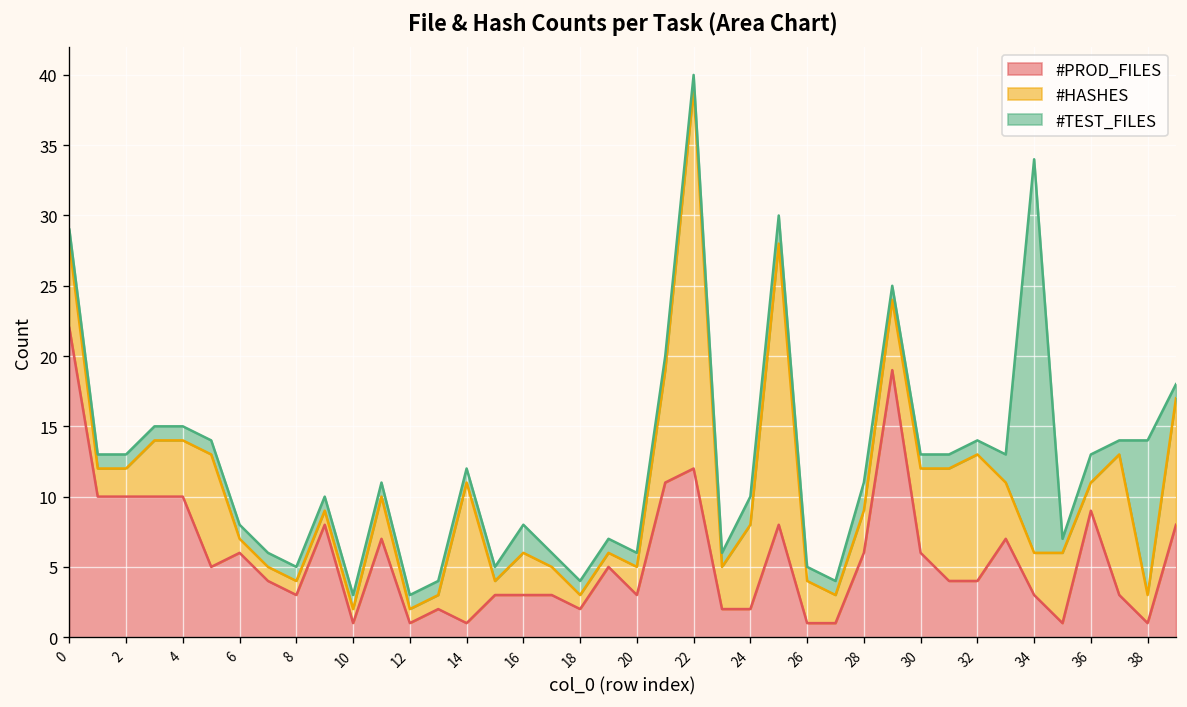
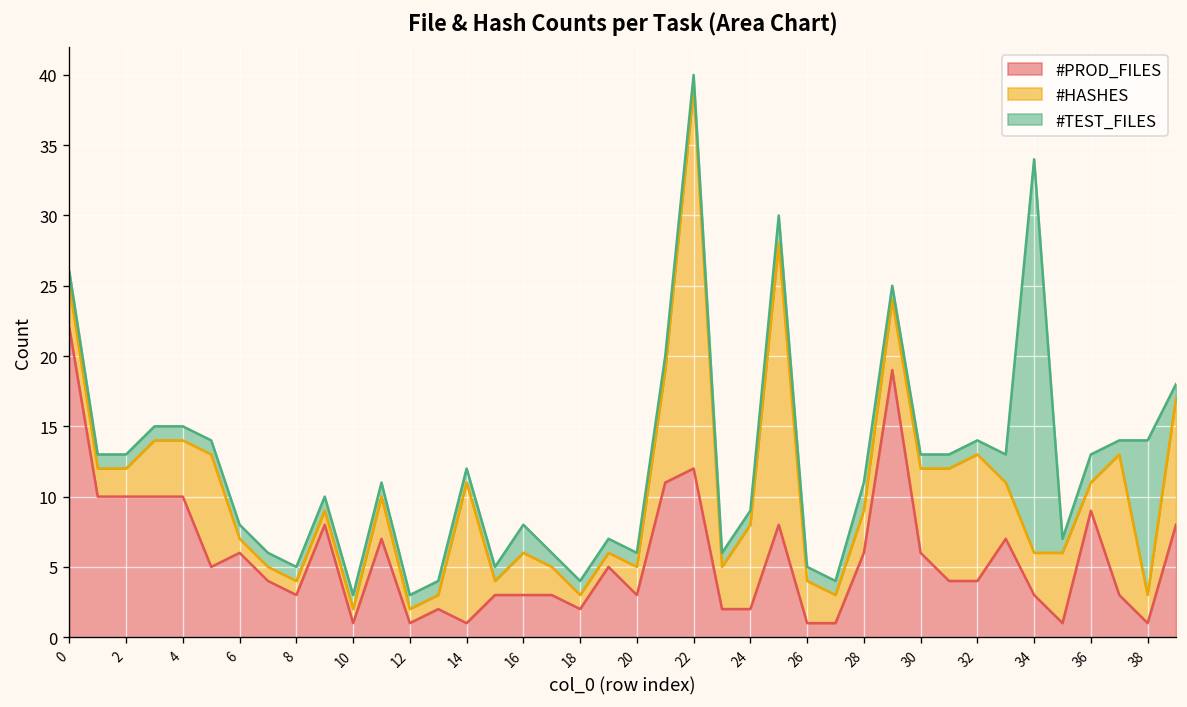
#HASHES, 0: 6 -> 3
#TEST_FILES, 24: 2 -> 1
